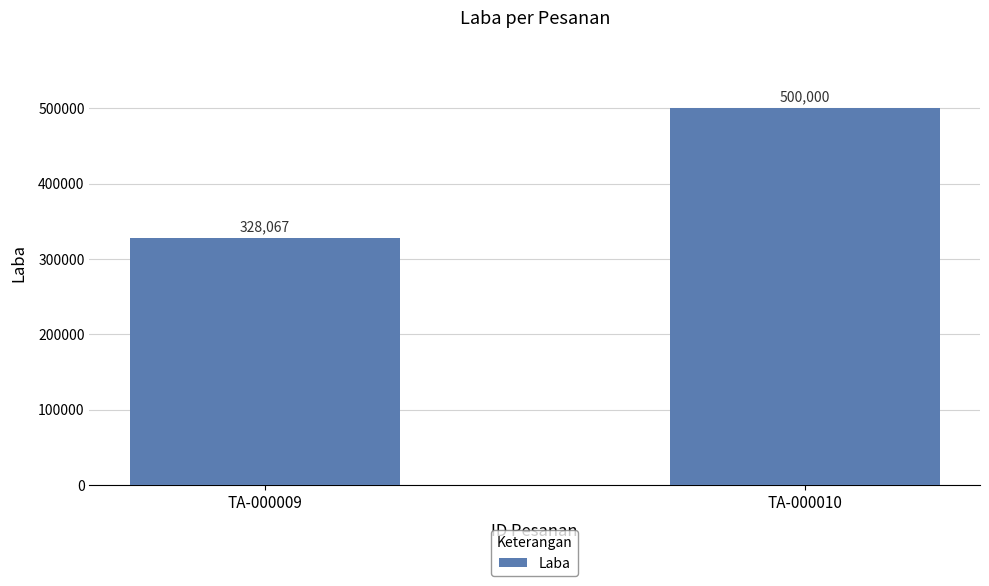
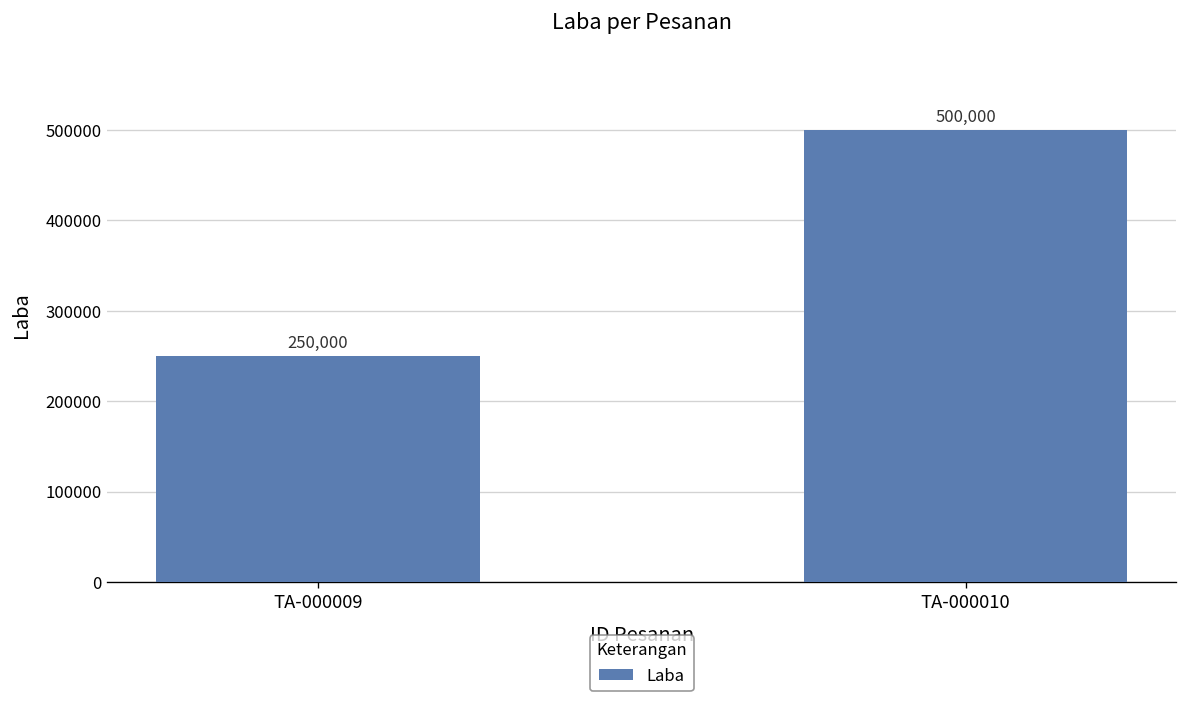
TA-000009: 328,067 -> 250,000
